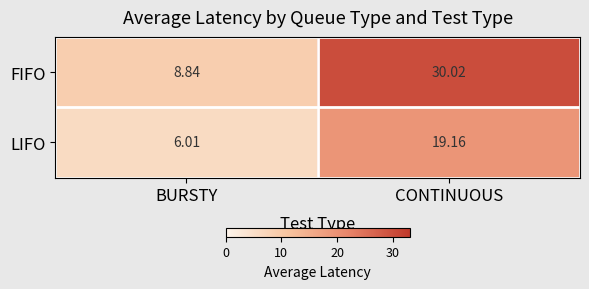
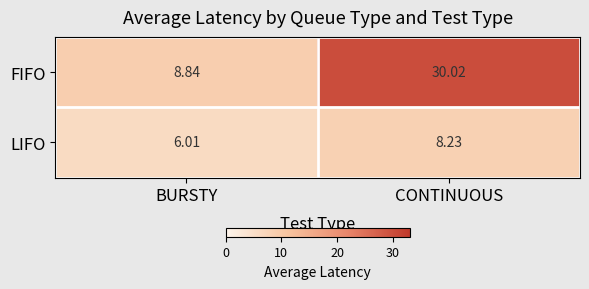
LIFO, CONTINUOUS: 19.16 -> 8.23
